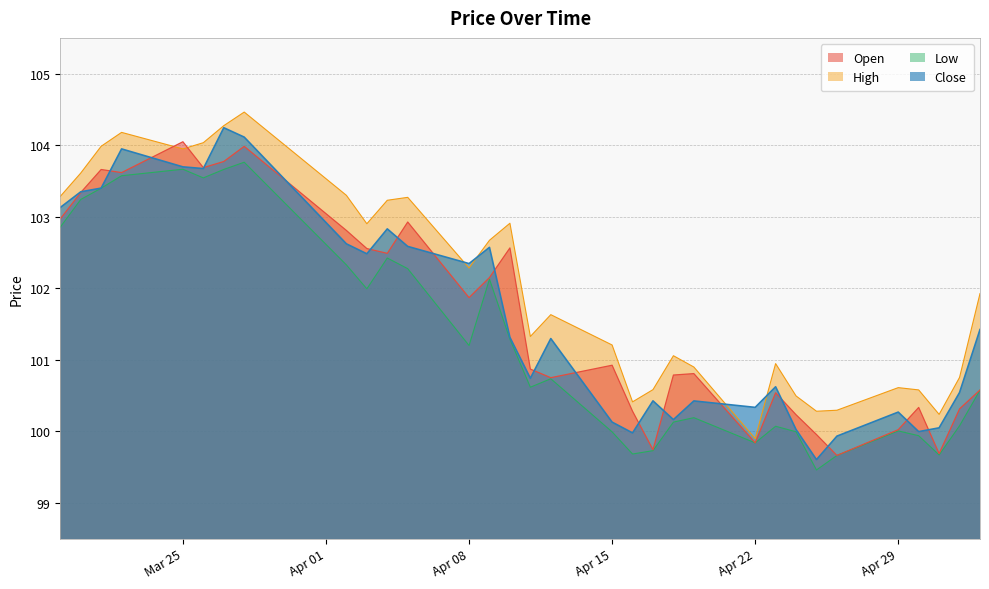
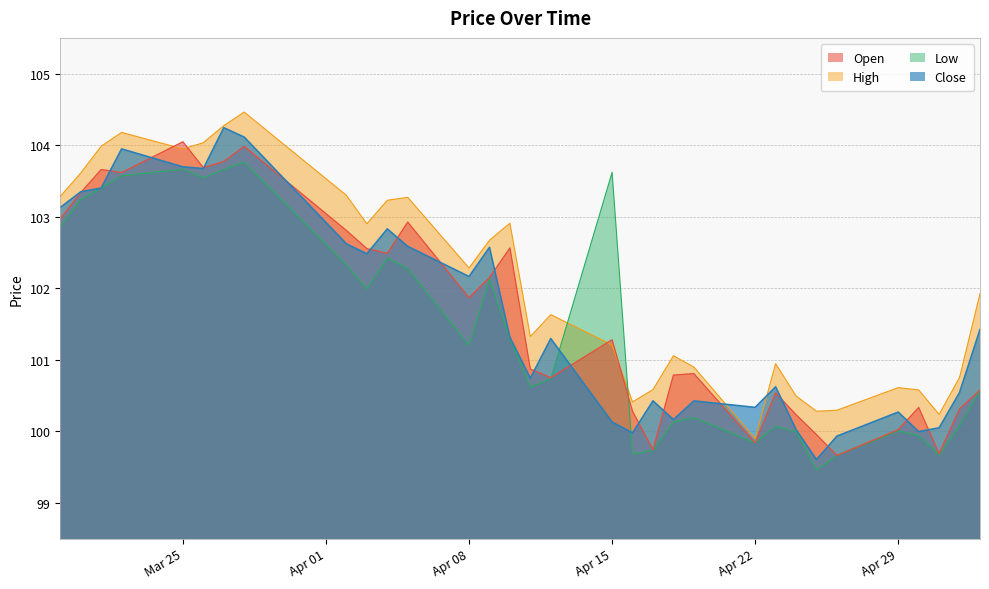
Close, Apr 08: 102.3 -> 102.2
Low, Apr 15: 100.0 -> 103.6
Open, Apr 15: 100.9 -> 101.3
